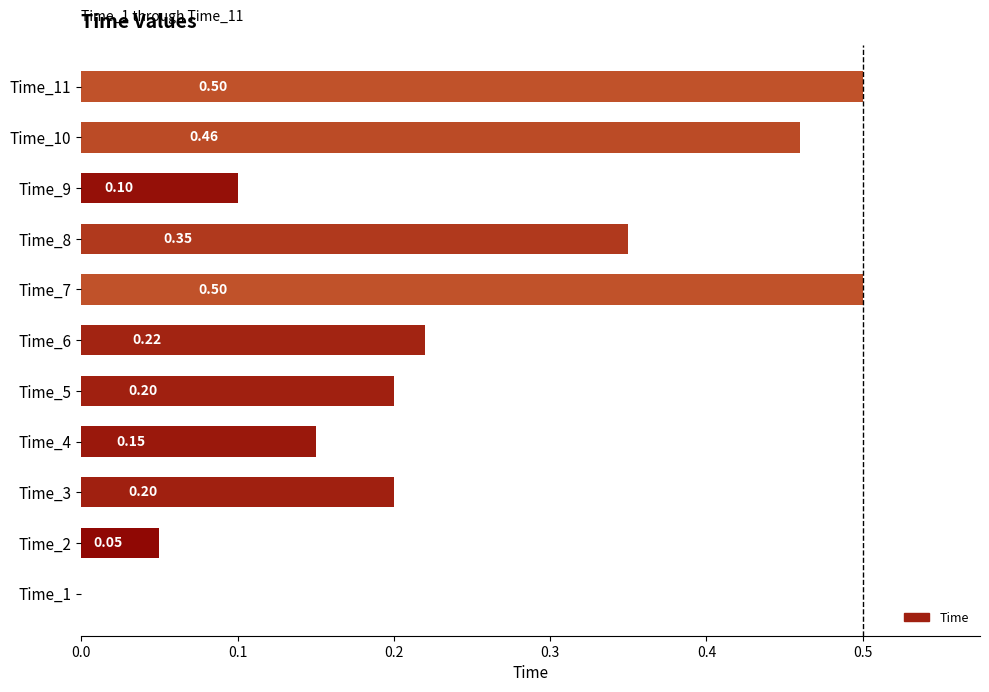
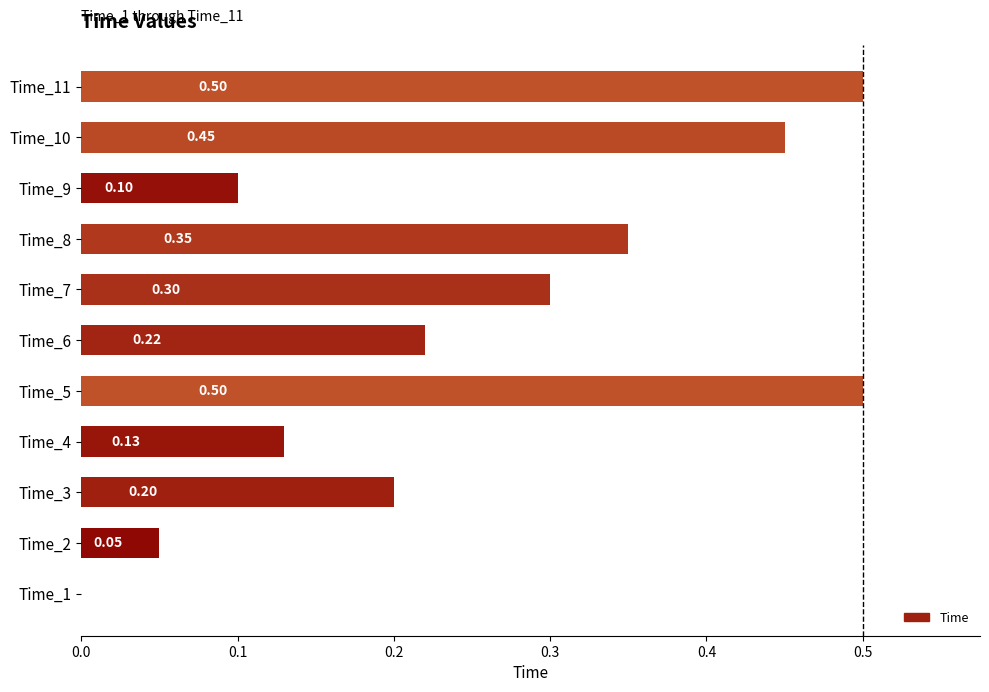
Time_10: 0.46 -> 0.45
Time_7: 0.50 -> 0.30
Time_5: 0.20 -> 0.50
Time_4: 0.15 -> 0.13
